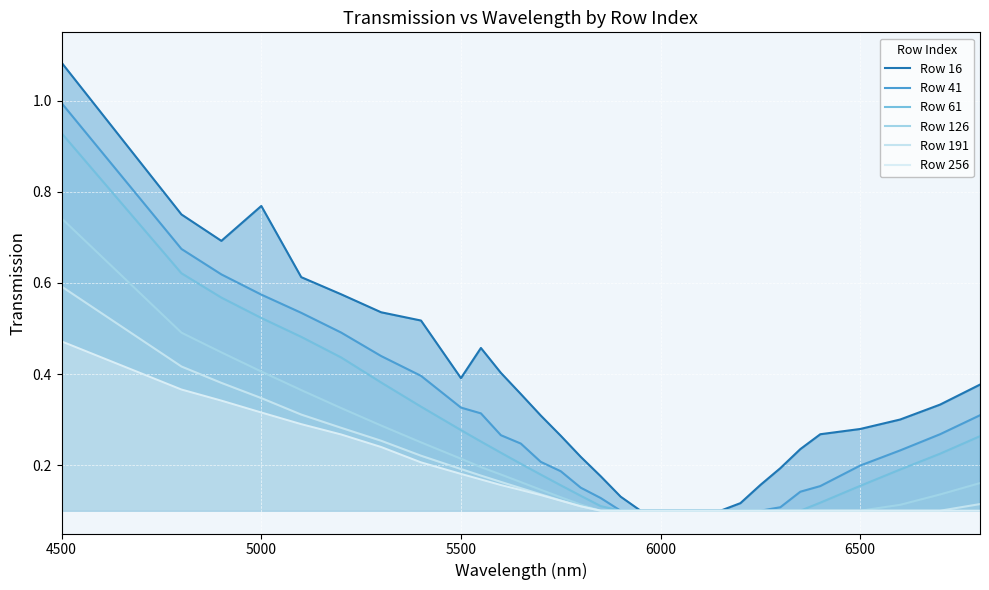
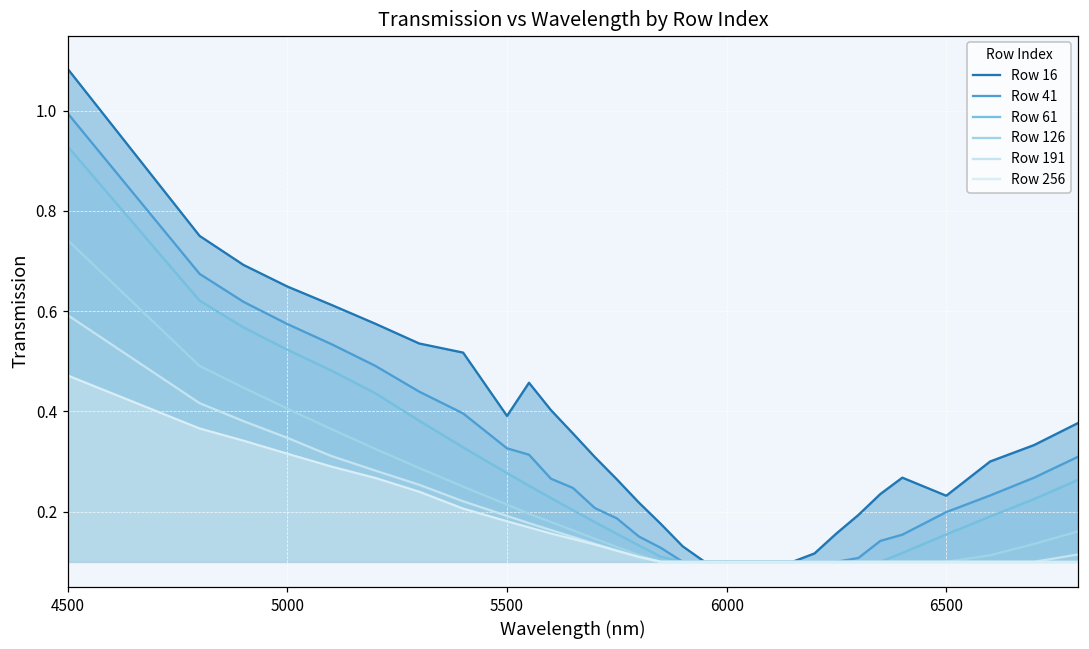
Row 16, 5000: 0.77 -> 0.65
Row 16, 6500: 0.28 -> 0.23
